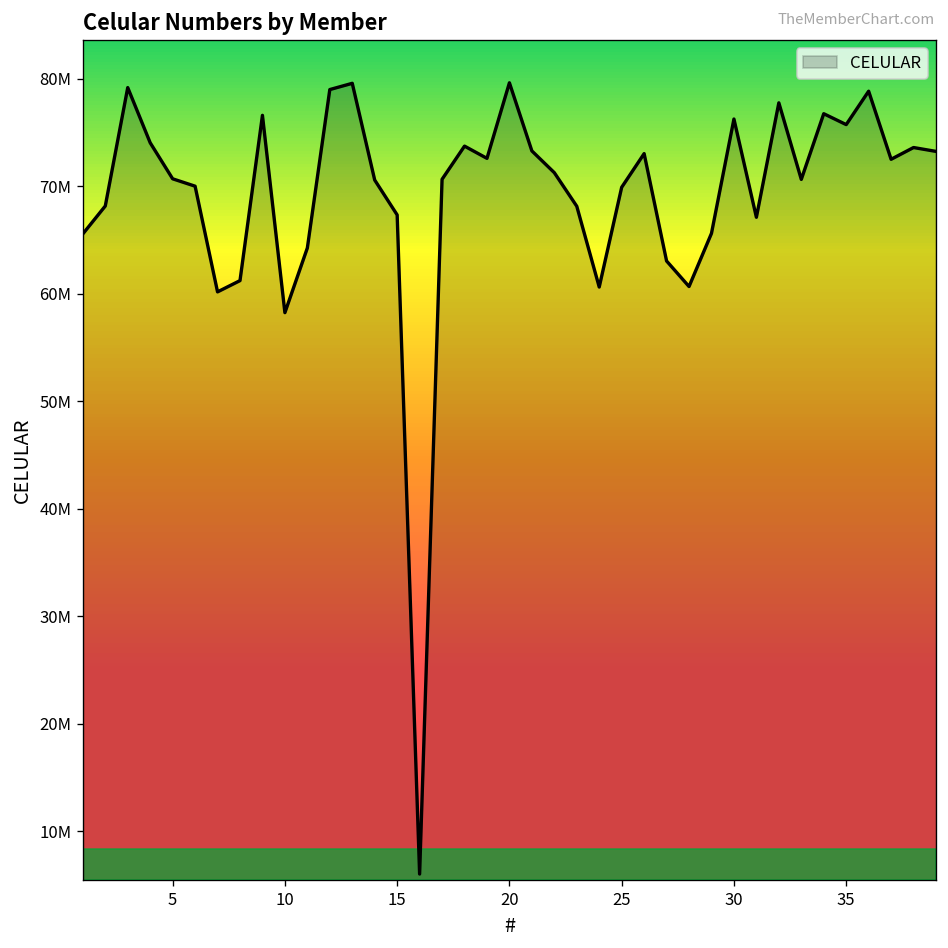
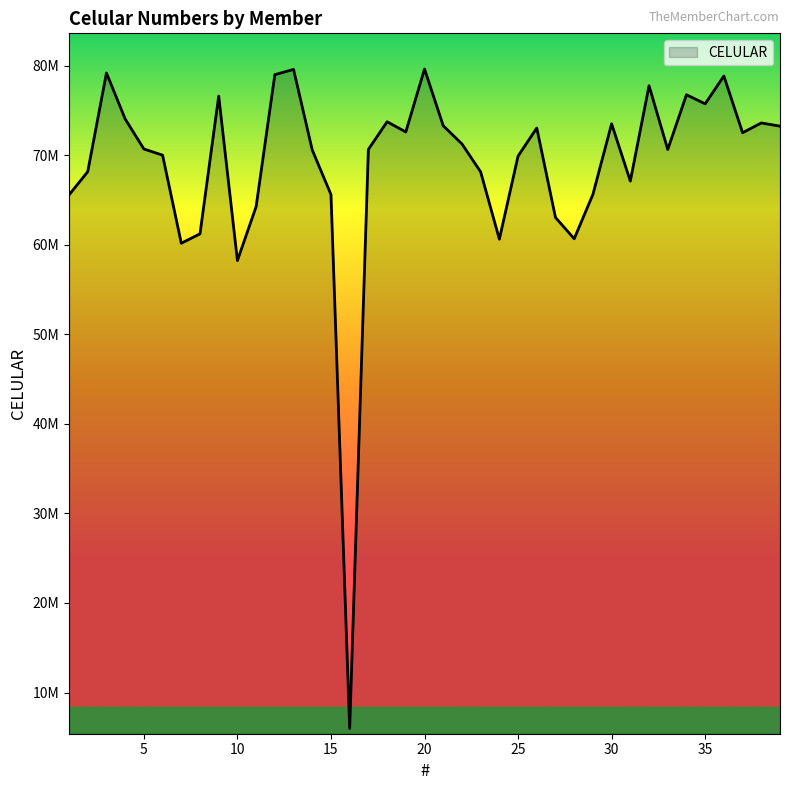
15: 67000000 -> 66000000
30: 76000000 -> 73000000
